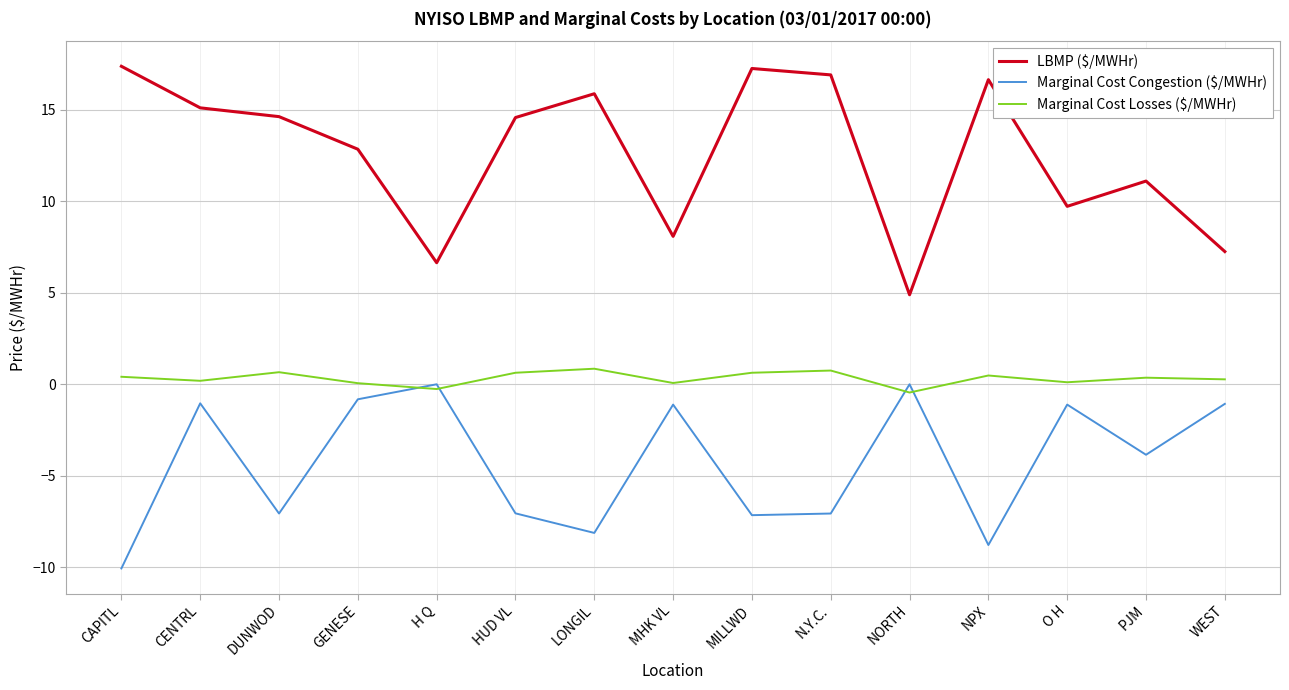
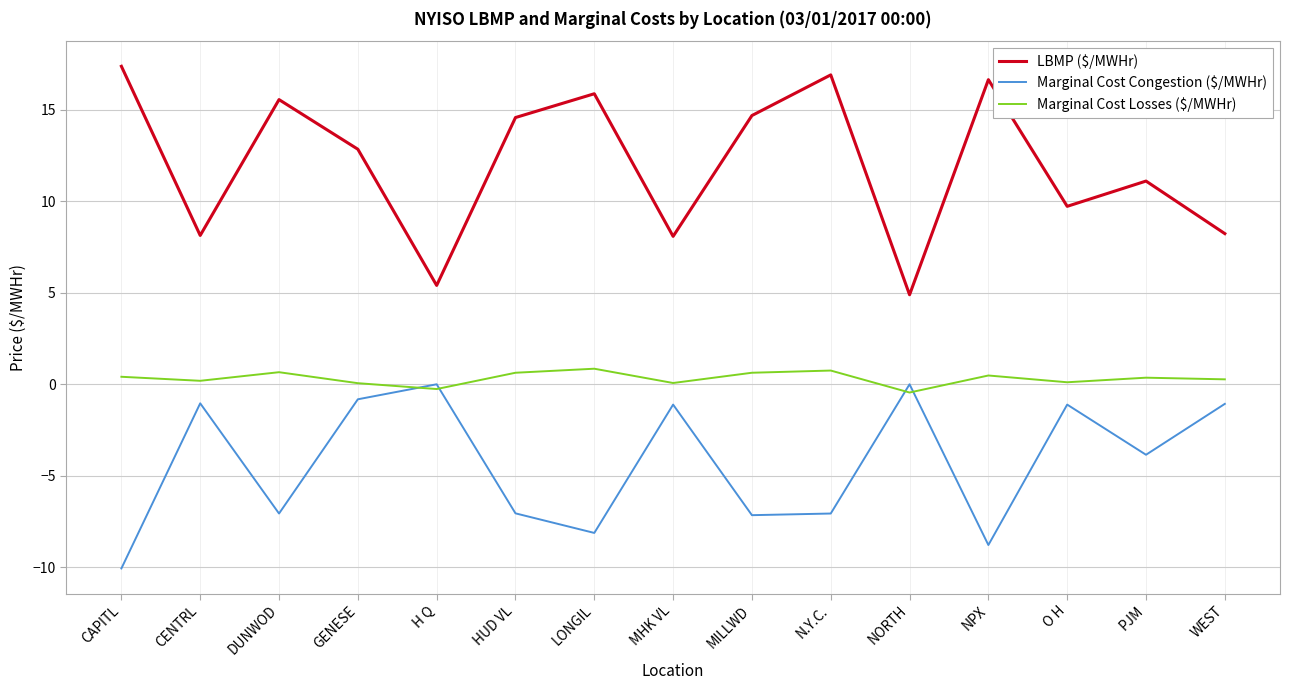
LBMP ($/MWHr), CENTRL: 15.1 -> 8.1
LBMP ($/MWHr), DUNWOD: 14.6 -> 15.6
LBMP ($/MWHr), H Q: 6.6 -> 5.4
LBMP ($/MWHr), MILLWD: 17.3 -> 14.7
LBMP ($/MWHr), WEST: 7.3 -> 8.2
